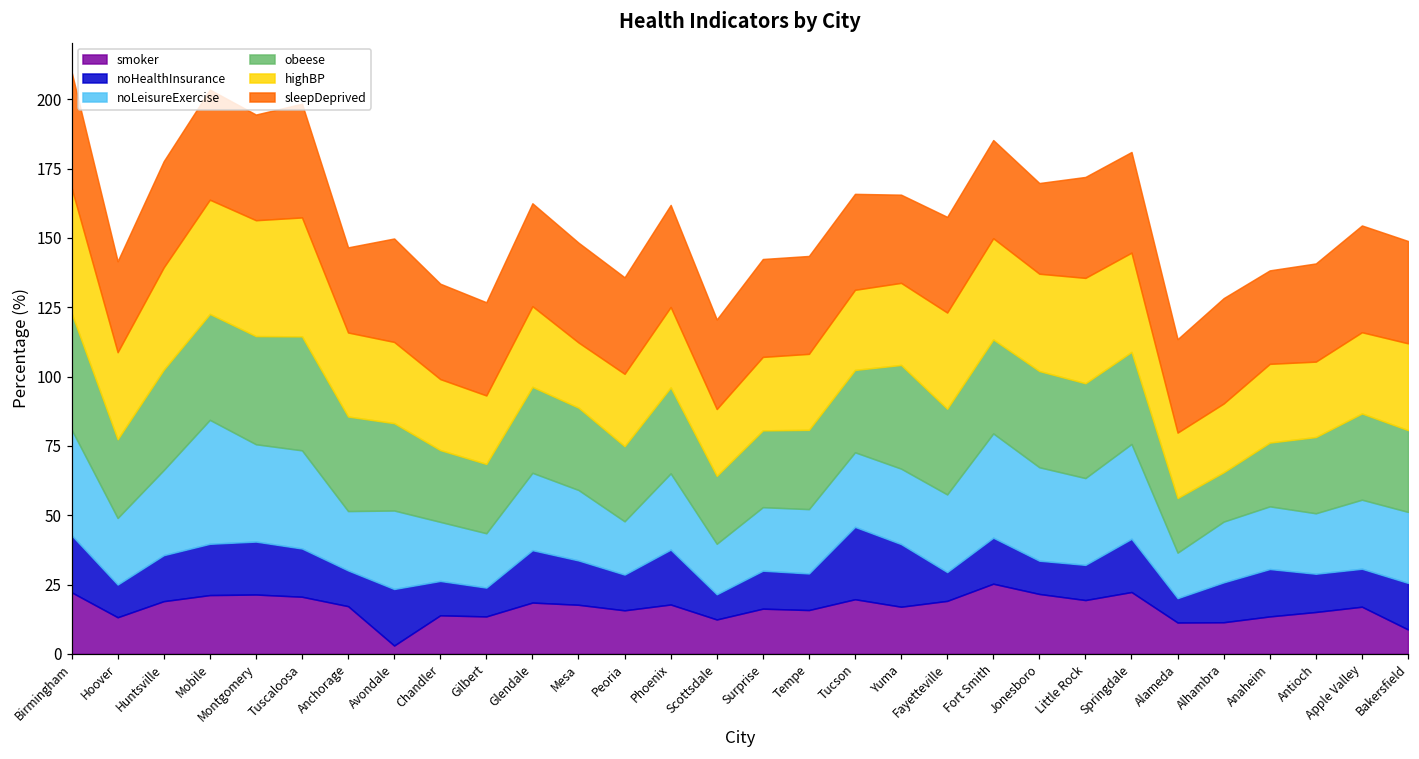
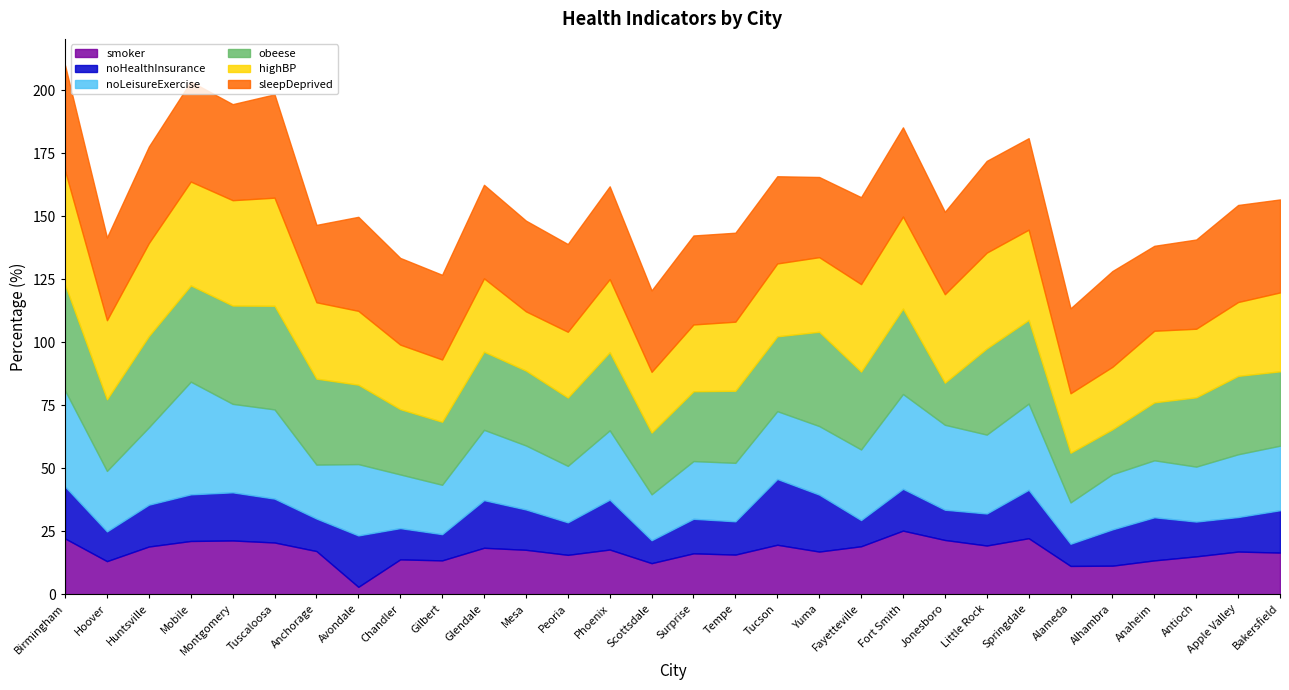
noLeisureExercise, Peoria: 19 -> 22
obeese, Jonesboro: 35 -> 17
smoker, Bakersfield: 9 -> 17
